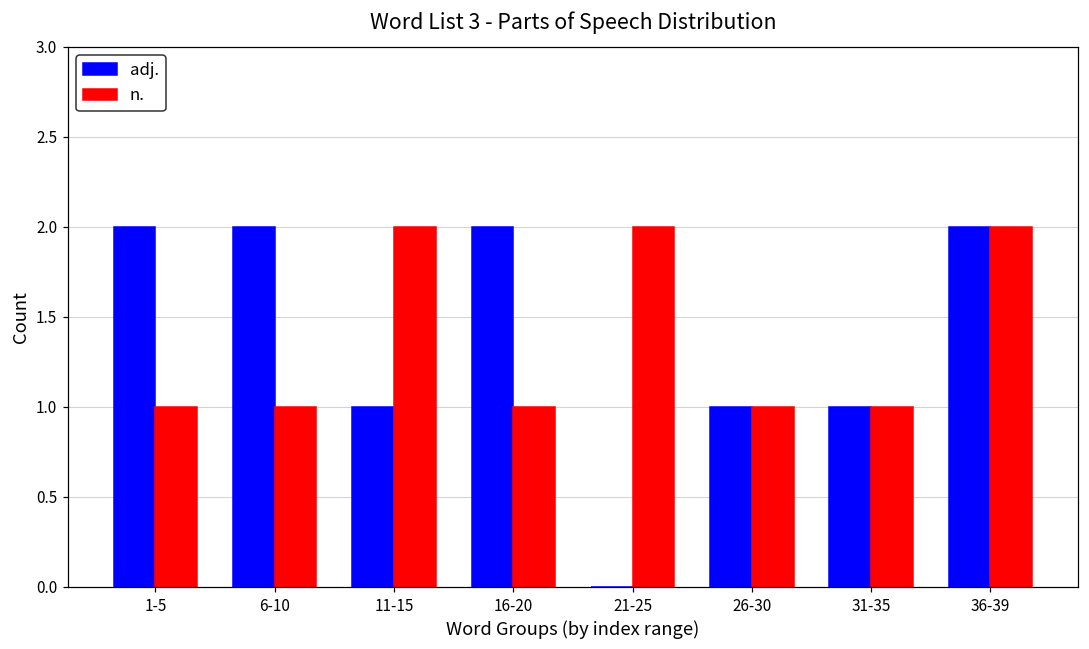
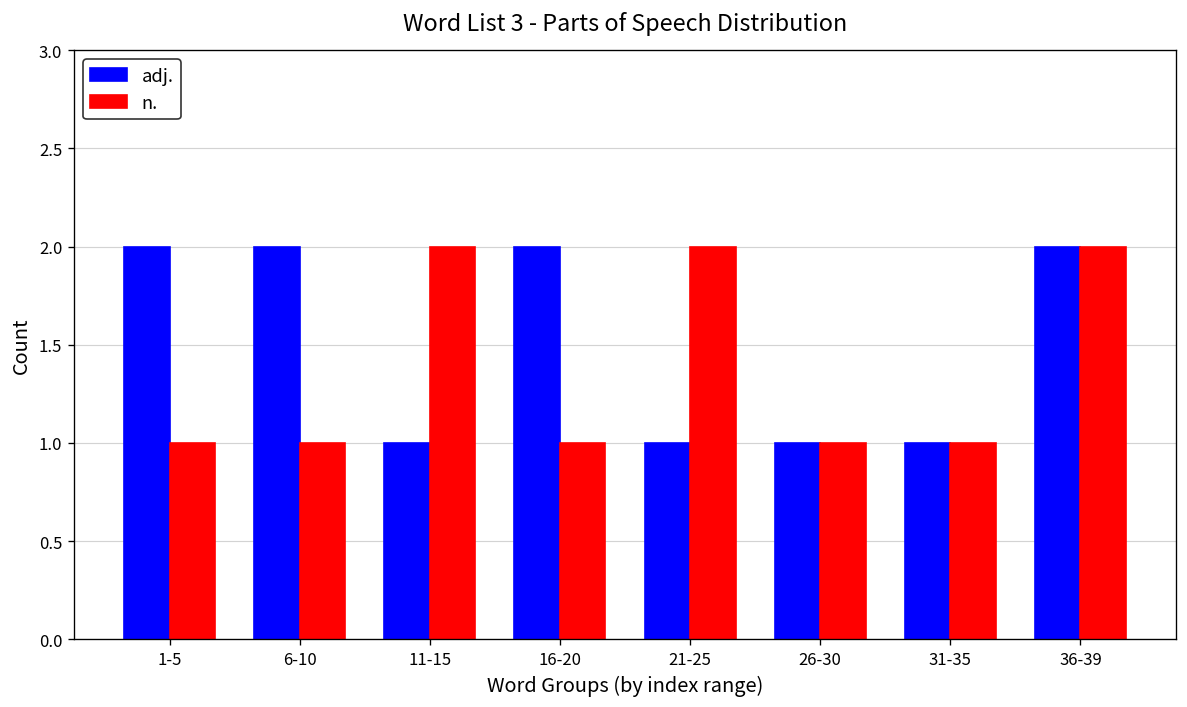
adj., 21-25: 0 -> 1
